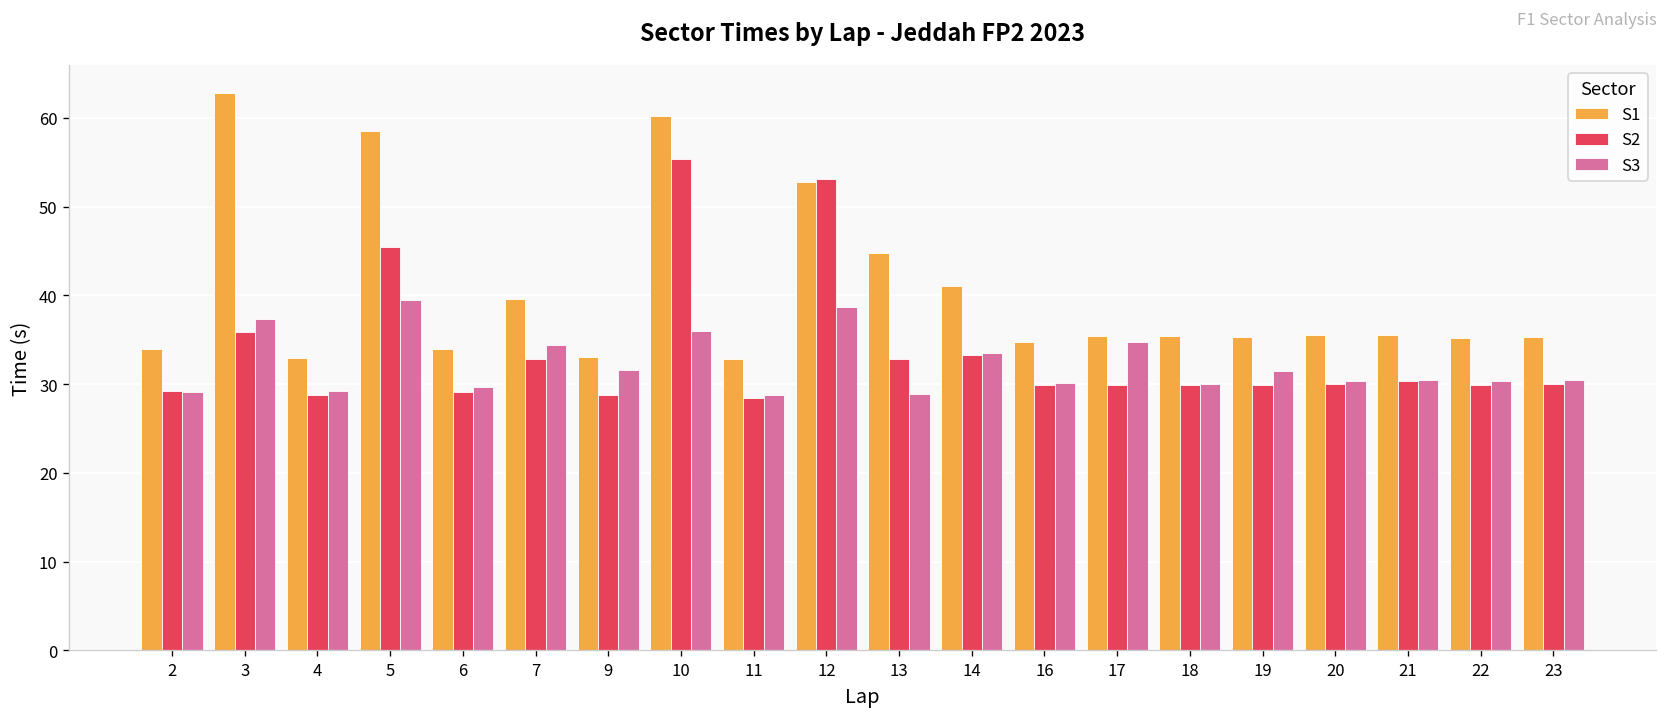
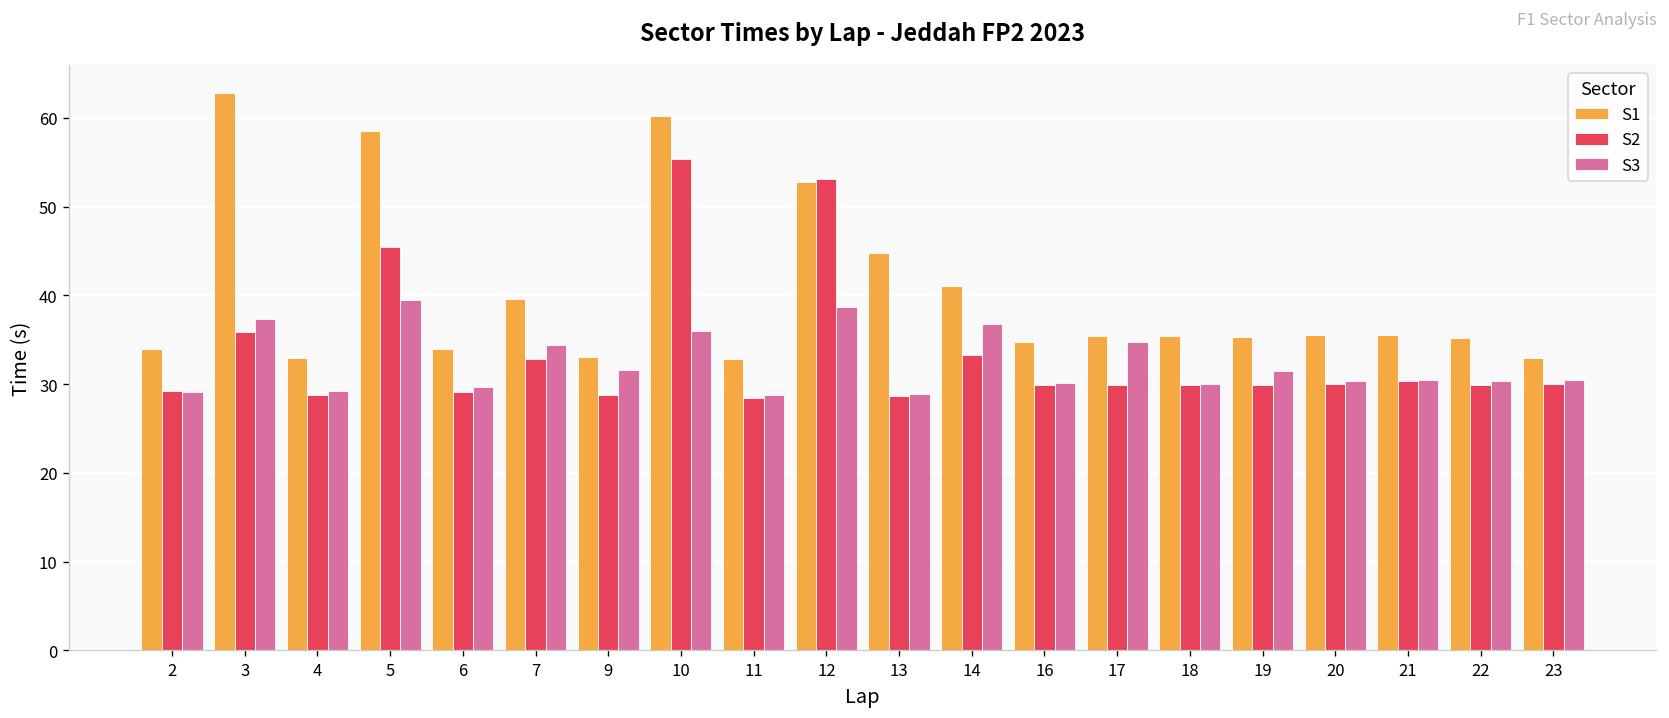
S2, 13: 33 -> 29
S3, 14: 34 -> 37
S1, 23: 35 -> 33
